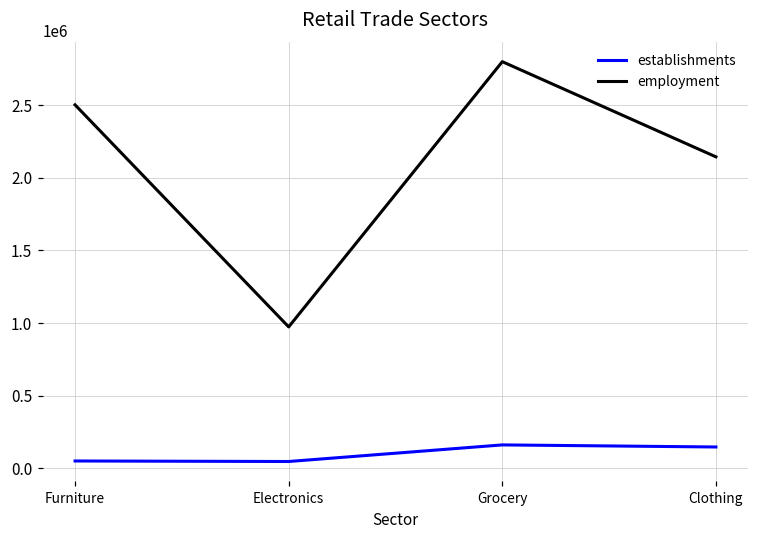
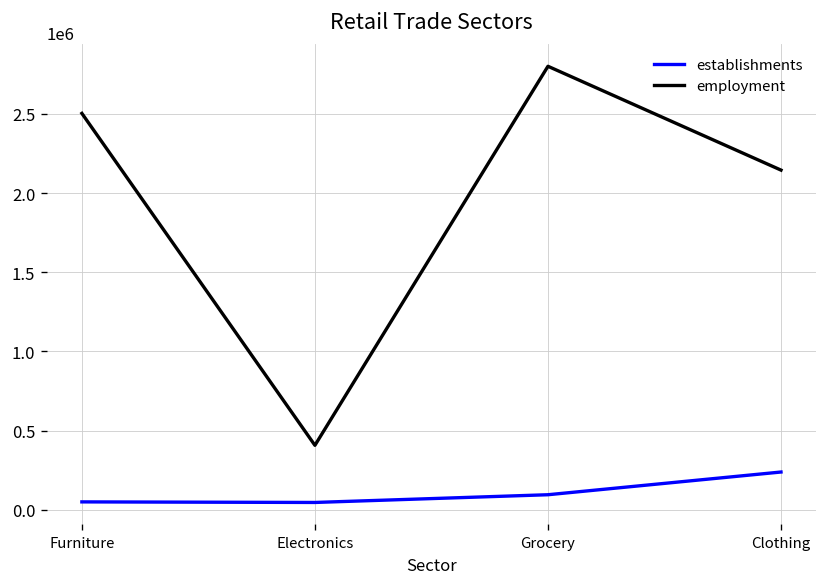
employment, Electronics: 970000 -> 410000
establishments, Grocery: 160000 -> 100000
establishments, Clothing: 150000 -> 240000
